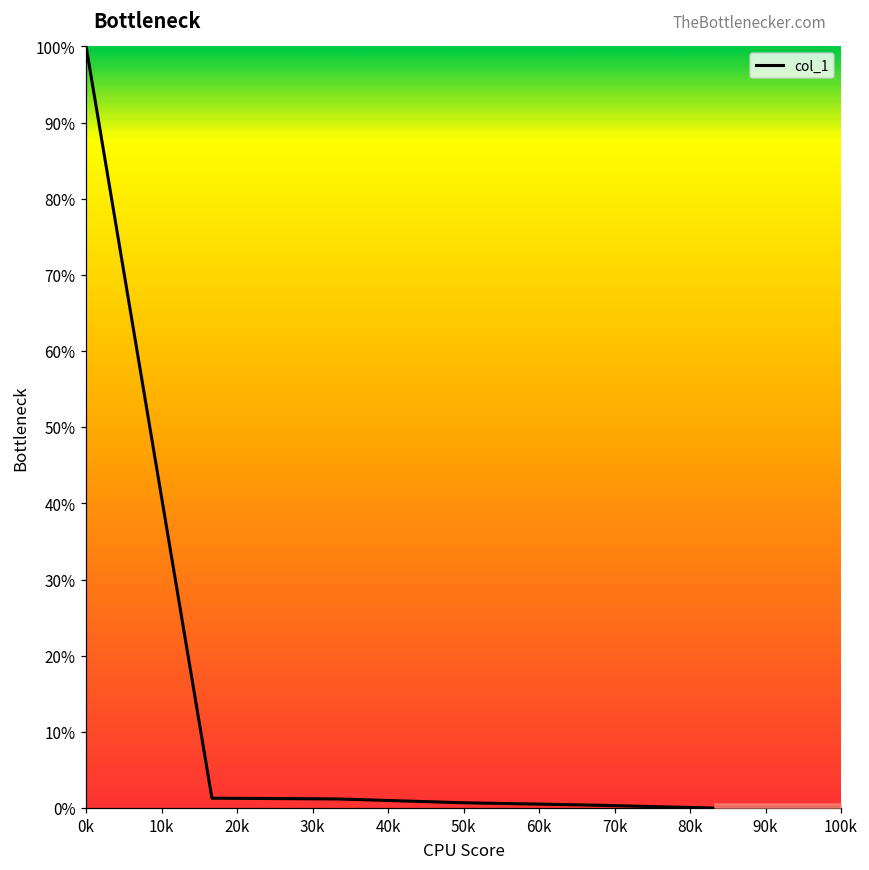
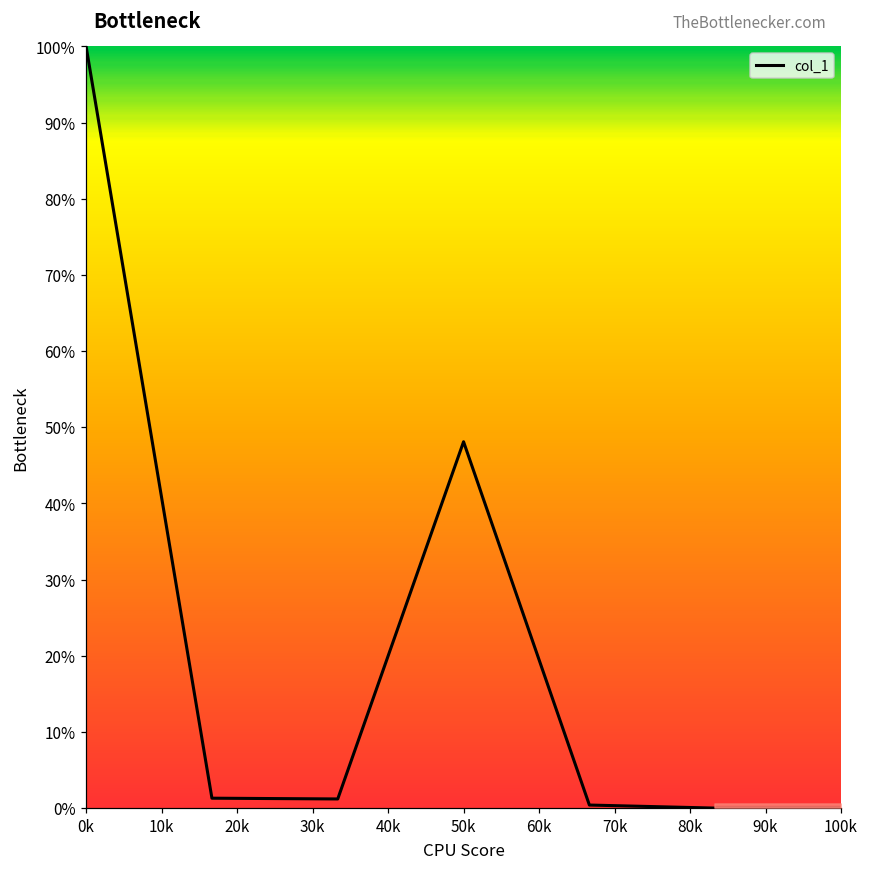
col_1, 50k: 1% -> 48%
